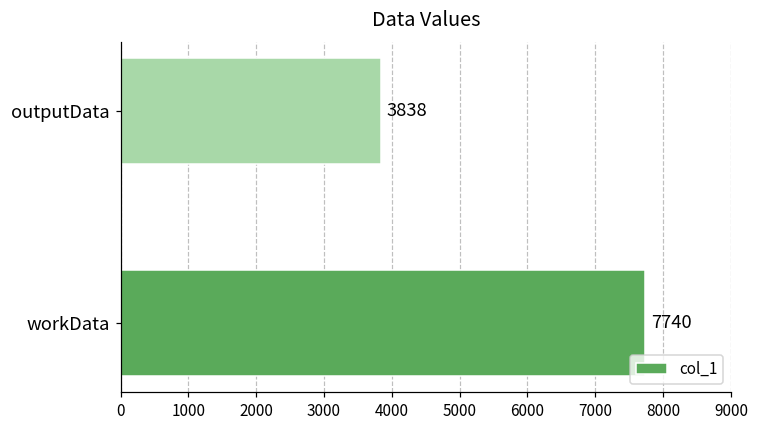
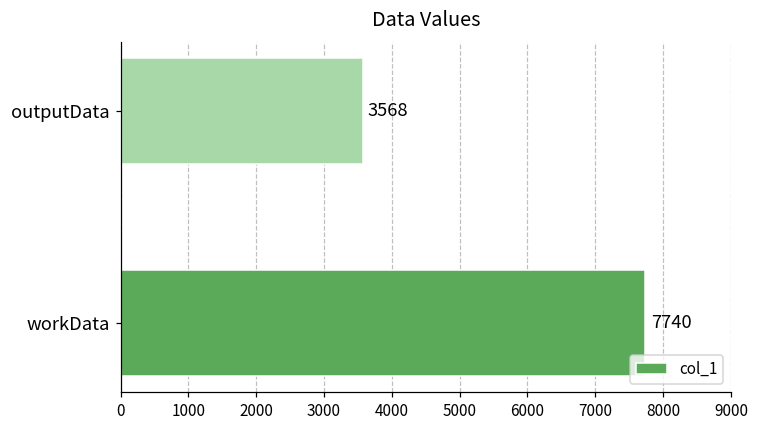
outputData: 3838 -> 3568
